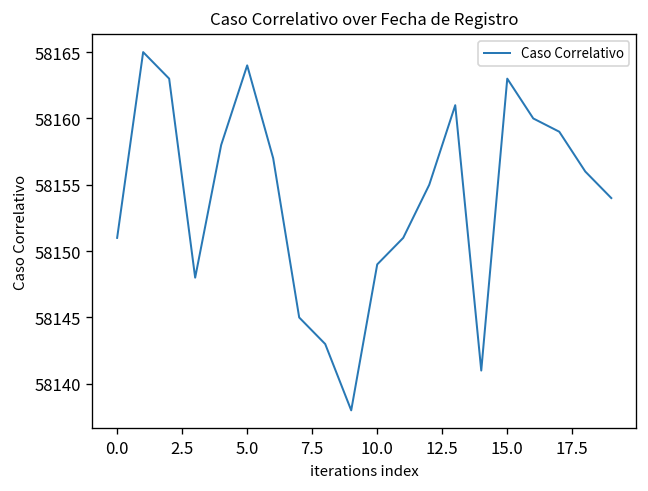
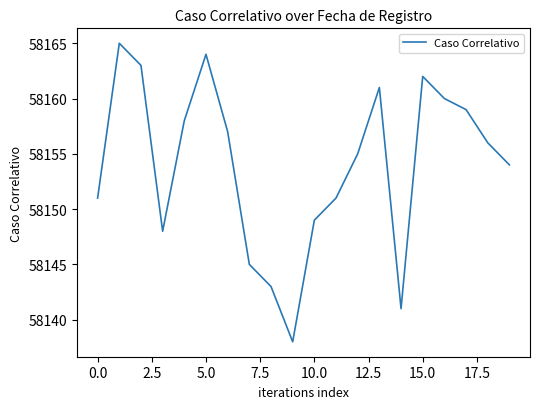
15.0: 58163 -> 58162
